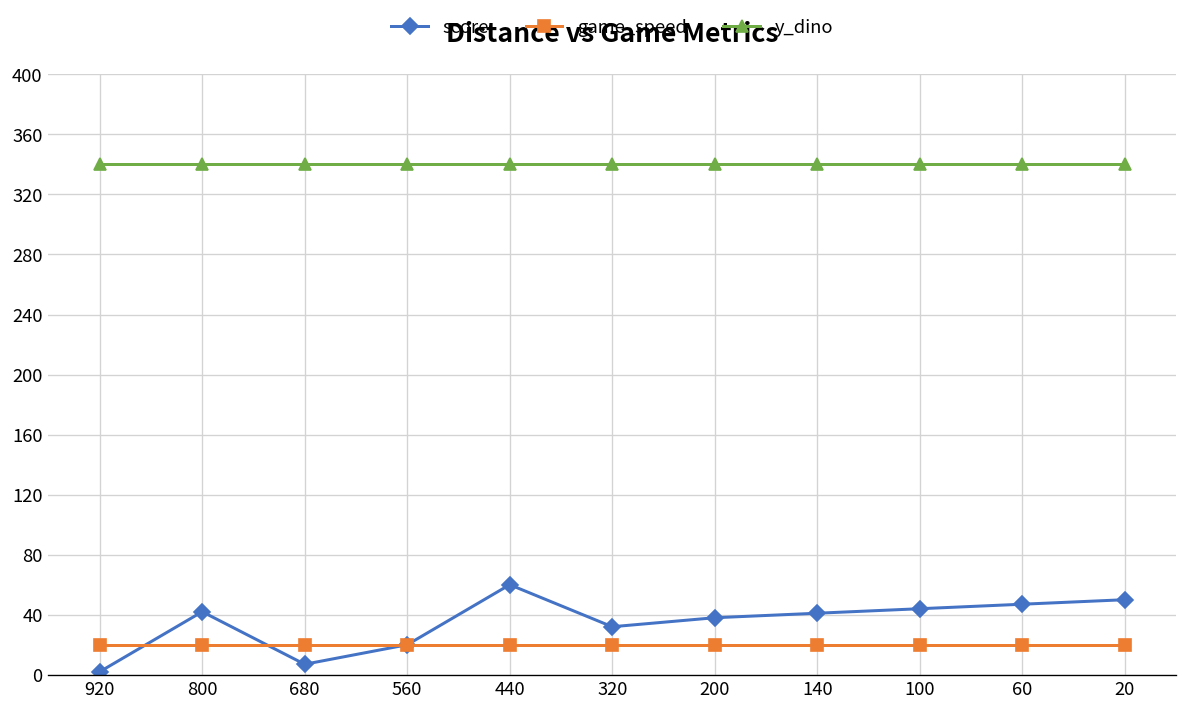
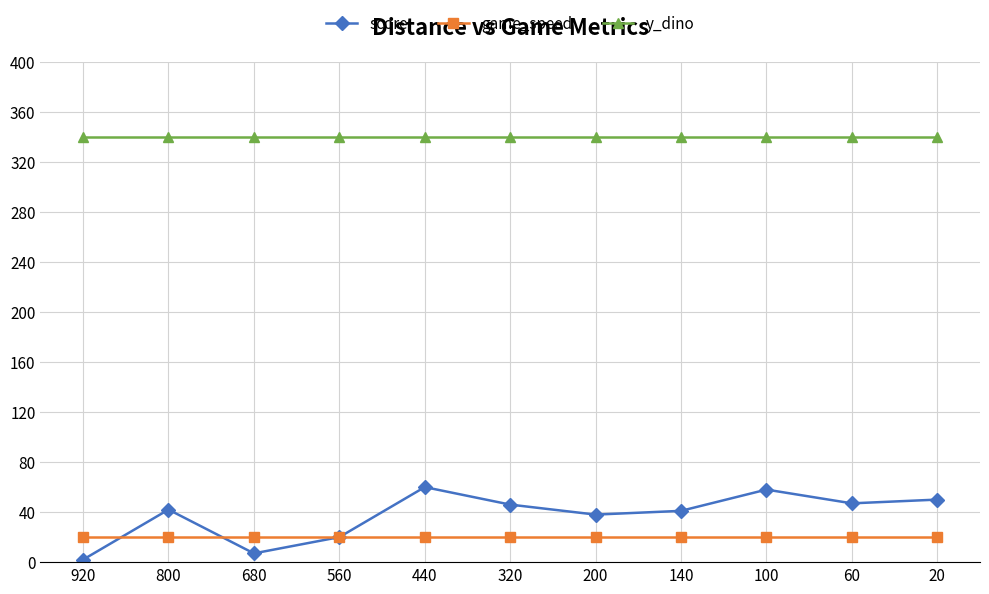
score, 320: 32 -> 46
score, 100: 44 -> 58
